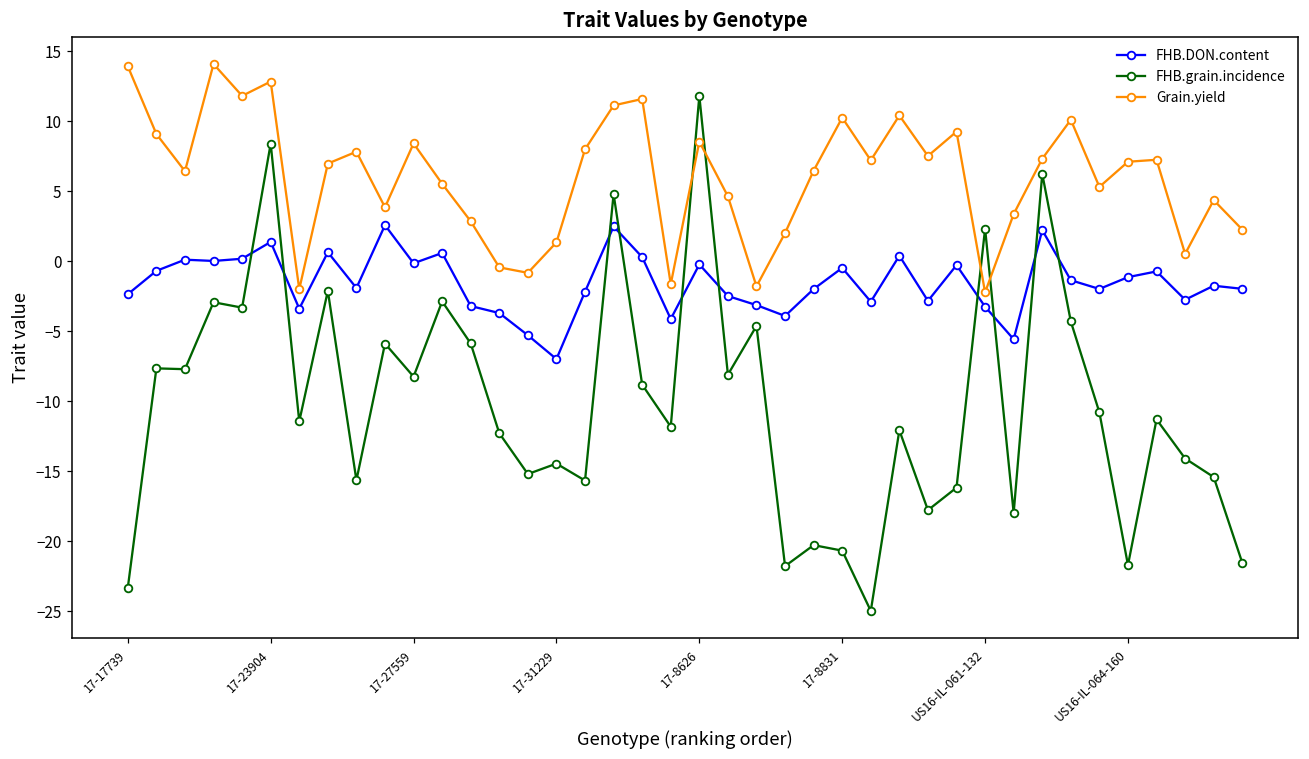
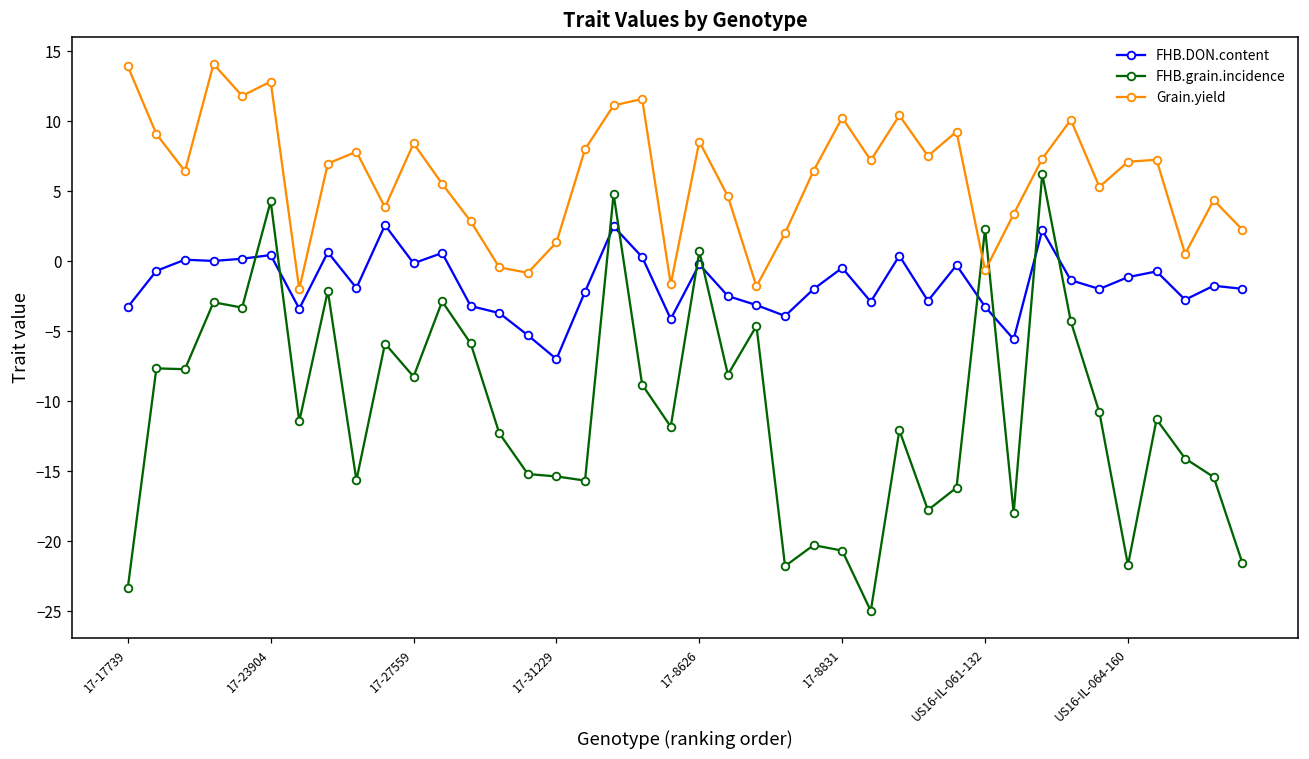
FHB.DON.content, 17-17739: -2.4 -> -3.3
FHB.DON.content, 17-23904: 1.4 -> 0.4
FHB.grain.incidence, 17-23904: 8.4 -> 4.3
FHB.grain.incidence, 17-31229: -14.5 -> -15.4
FHB.grain.incidence, 17-8626: 11.8 -> 0.7
Grain.yield, US16-IL-061-132: -2.2 -> -0.7
